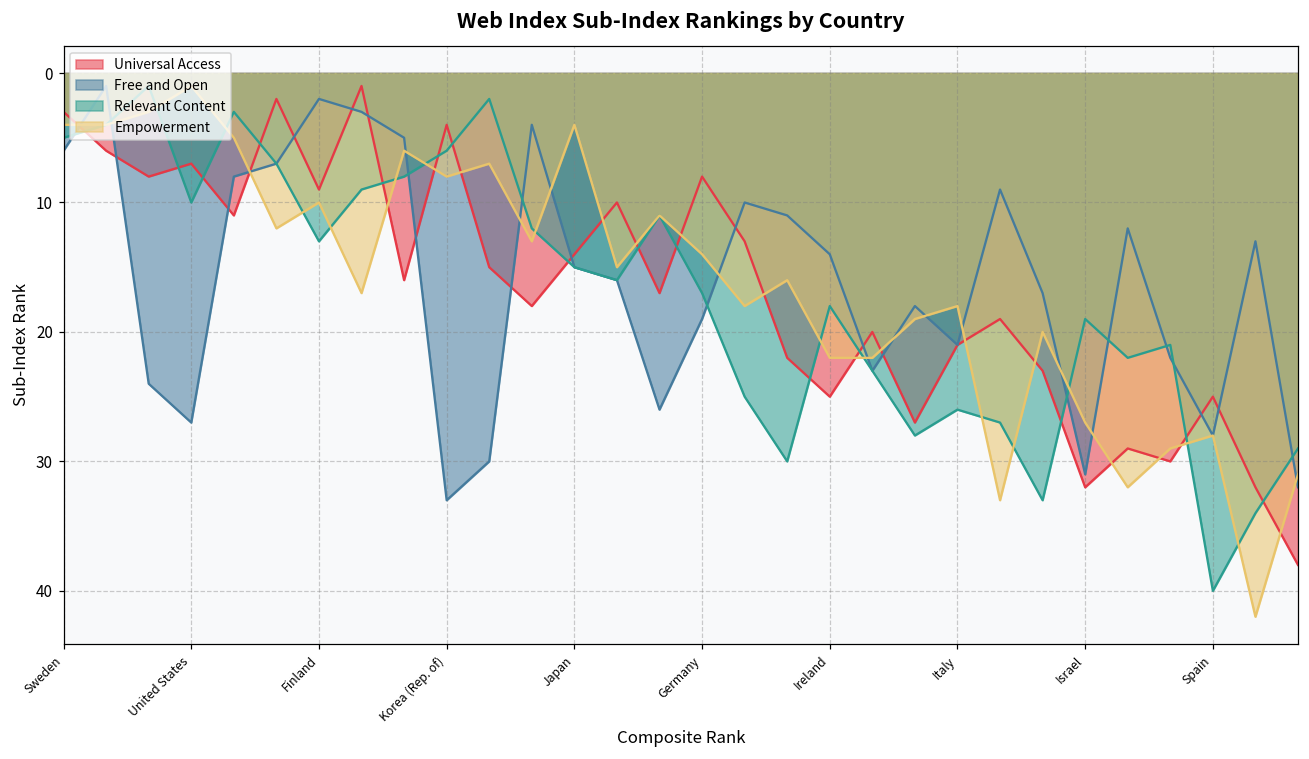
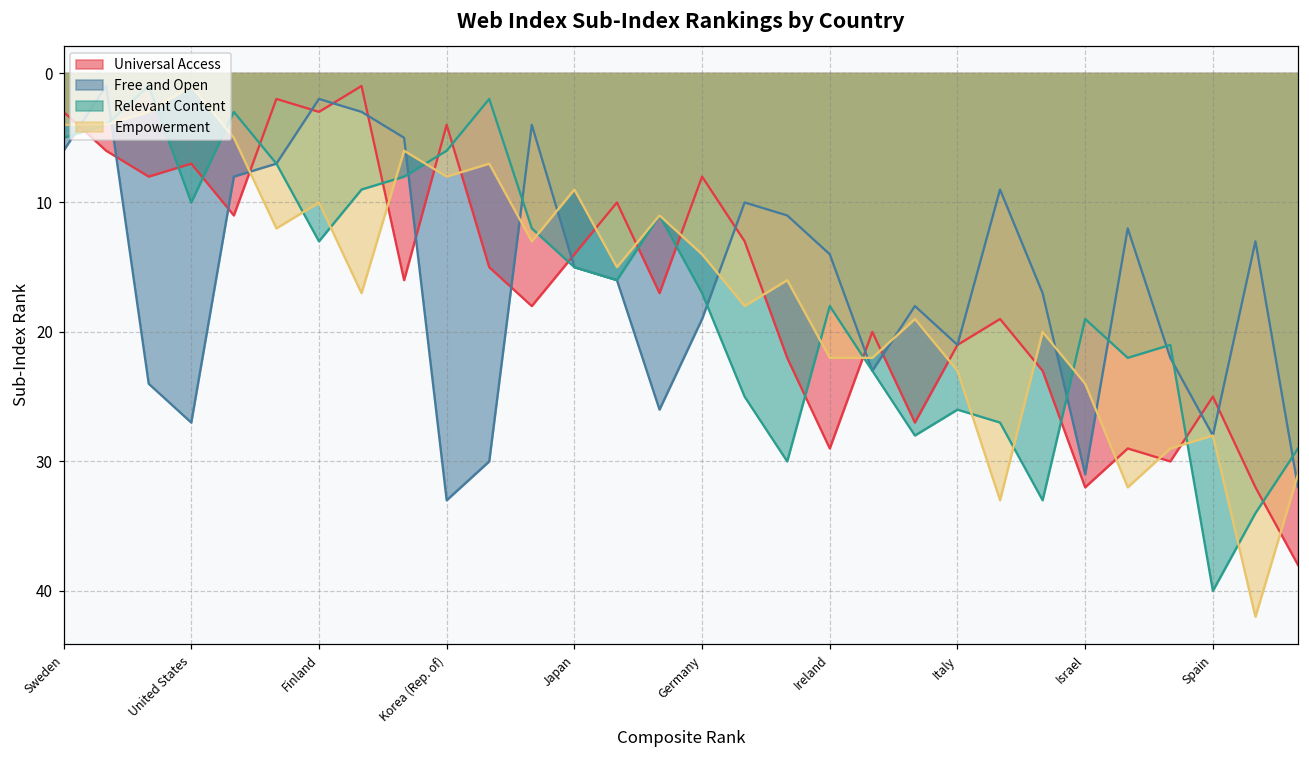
Universal Access, Finland: 9 -> 3
Empowerment, Japan: 4 -> 9
Universal Access, Ireland: 25 -> 29
Empowerment, Italy: 18 -> 23
Empowerment, Israel: 27 -> 24
